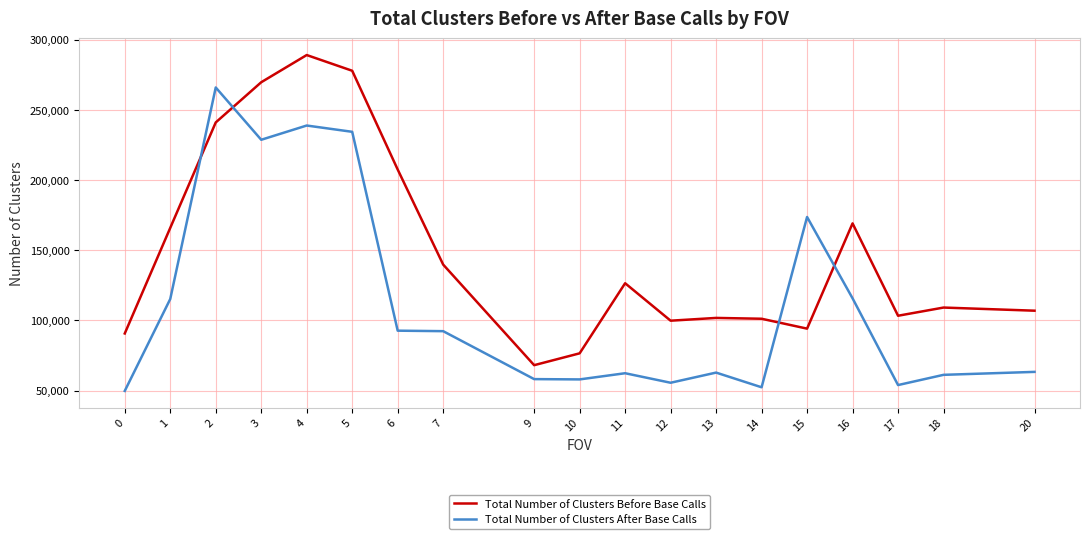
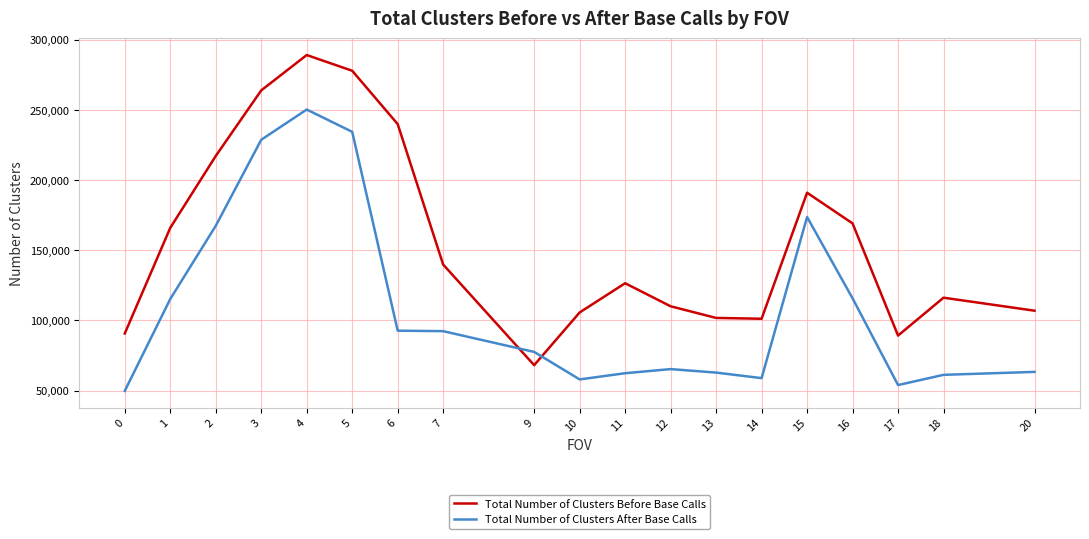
Total Number of Clusters Before Base Calls, 2: 241,000 -> 217,000
Total Number of Clusters After Base Calls, 2: 266,000 -> 167,000
Total Number of Clusters Before Base Calls, 3: 270,000 -> 264,000
Total Number of Clusters After Base Calls, 4: 239,000 -> 250,000
Total Number of Clusters Before Base Calls, 6: 208,000 -> 240,000
Total Number of Clusters After Base Calls, 9: 58,000 -> 78,000
Total Number of Clusters Before Base Calls, 10: 77,000 -> 106,000
Total Number of Clusters Before Base Calls, 12: 100,000 -> 110,000
Total Number of Clusters After Base Calls, 12: 56,000 -> 65,000
Total Number of Clusters After Base Calls, 14: 52,000 -> 59,000
Total Number of Clusters Before Base Calls, 15: 94,000 -> 191,000
Total Number of Clusters Before Base Calls, 17: 103,000 -> 89,000
Total Number of Clusters Before Base Calls, 18: 109,000 -> 116,000
